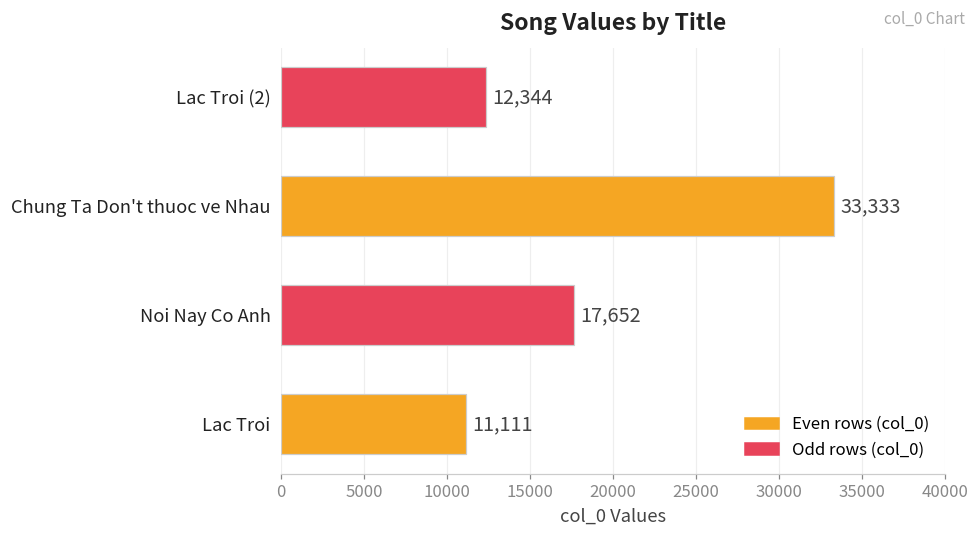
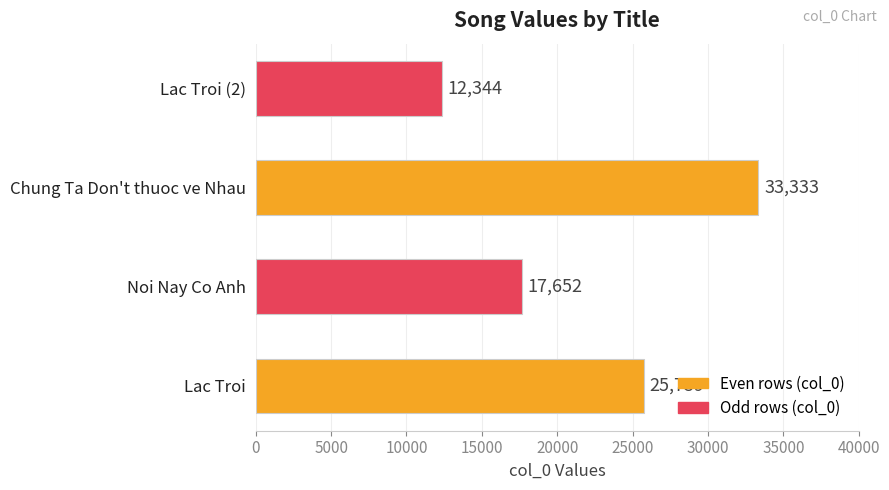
Lac Troi: 11,111 -> 25,739
